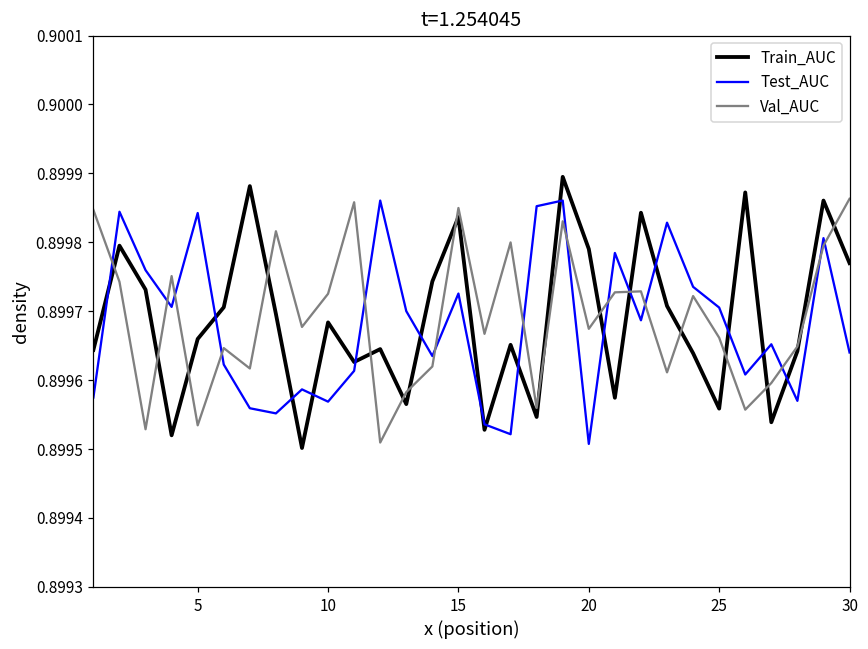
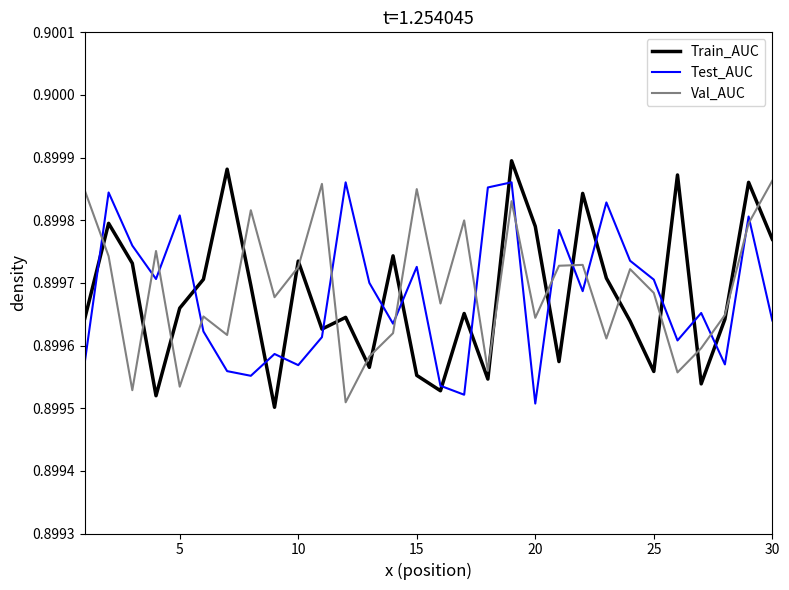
Test_AUC, 5: 0.89984 -> 0.89981
Train_AUC, 10: 0.89968 -> 0.89973
Train_AUC, 15: 0.89984 -> 0.89955
Val_AUC, 20: 0.89967 -> 0.89964
Val_AUC, 25: 0.89966 -> 0.89968
